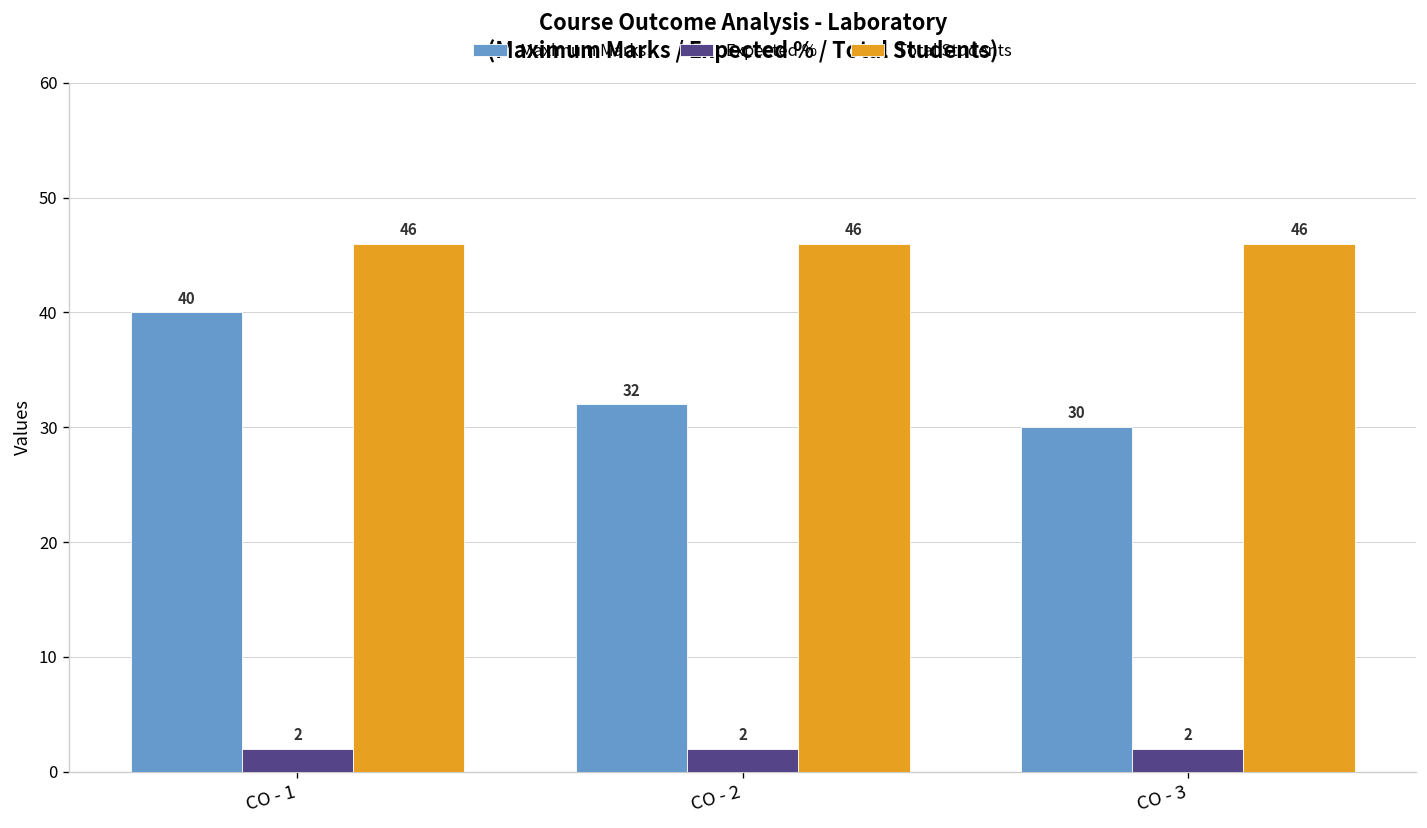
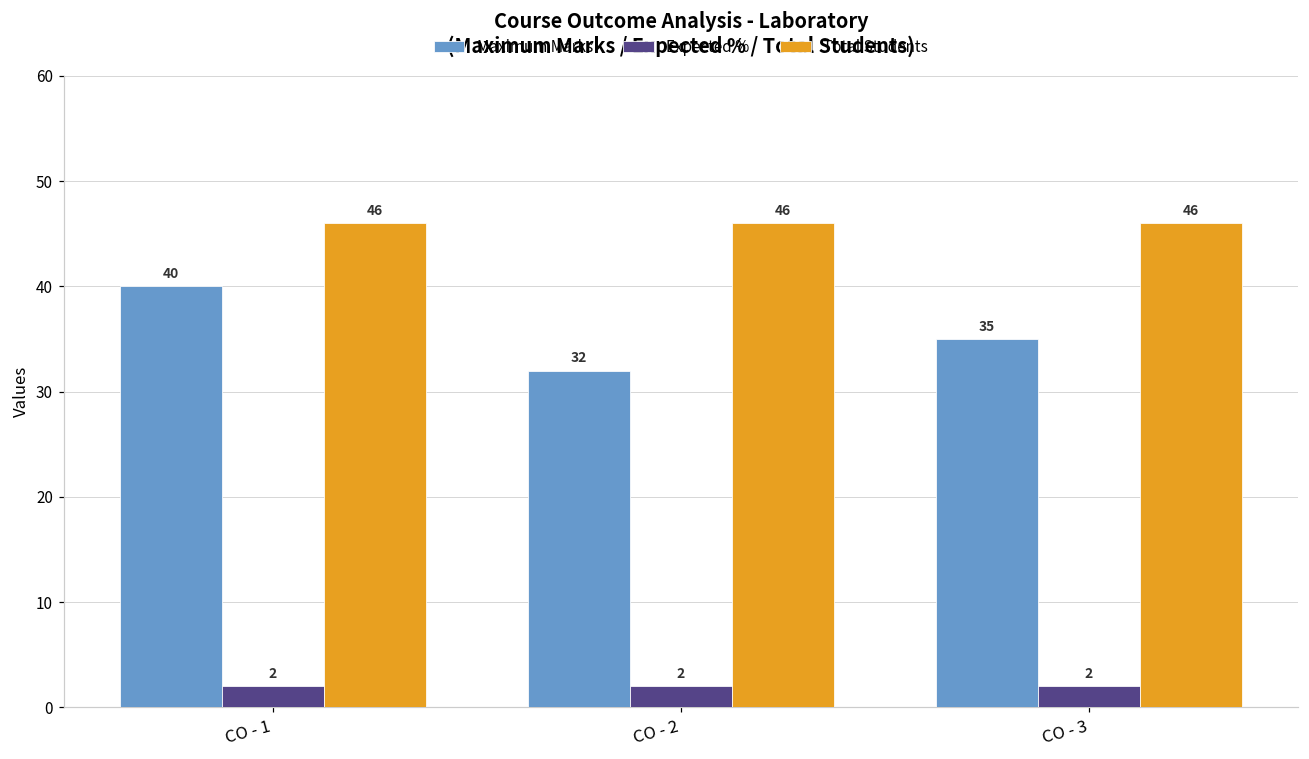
Maximum Marks, CO - 3: 30 -> 35
